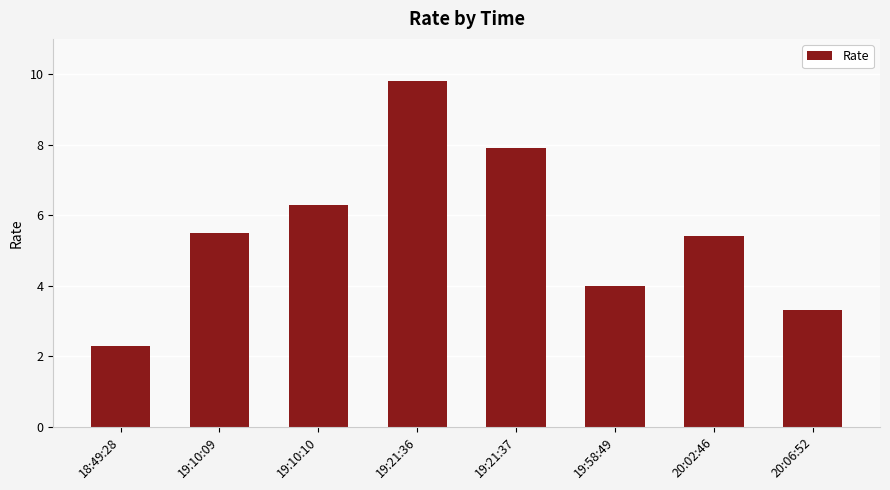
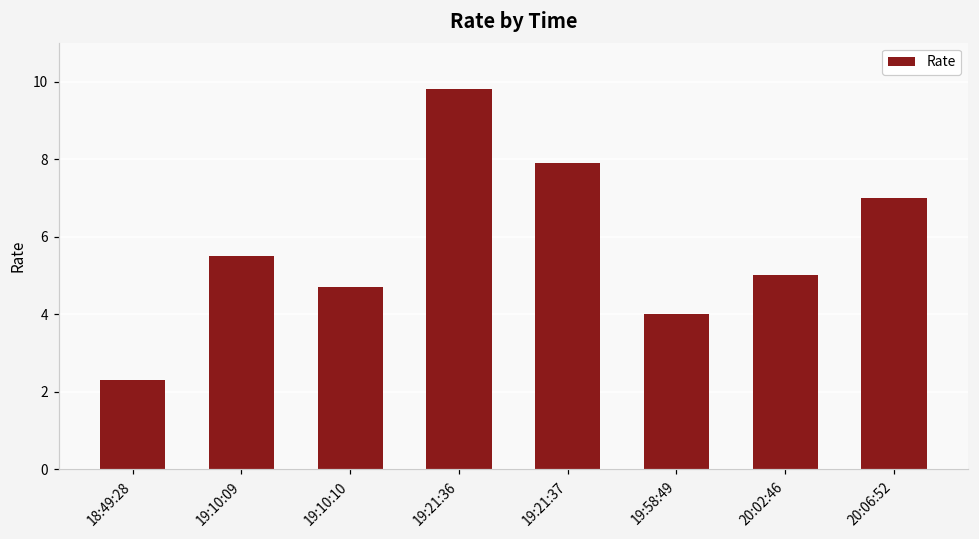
19:10:10: 6.3 -> 4.7
20:02:46: 5.4 -> 5.0
20:06:52: 3.3 -> 7.0
